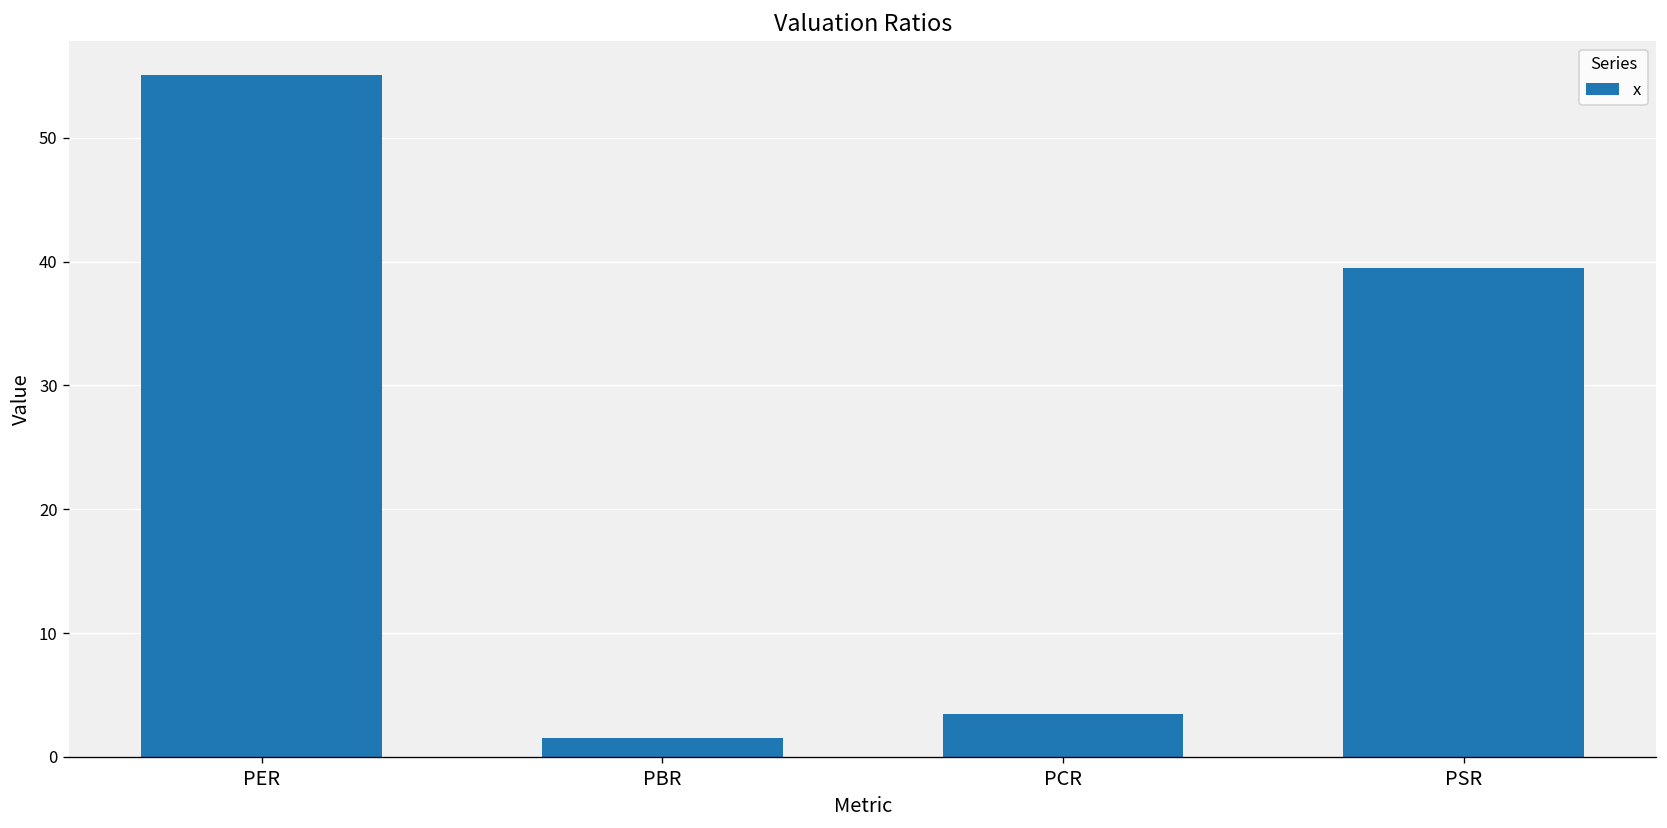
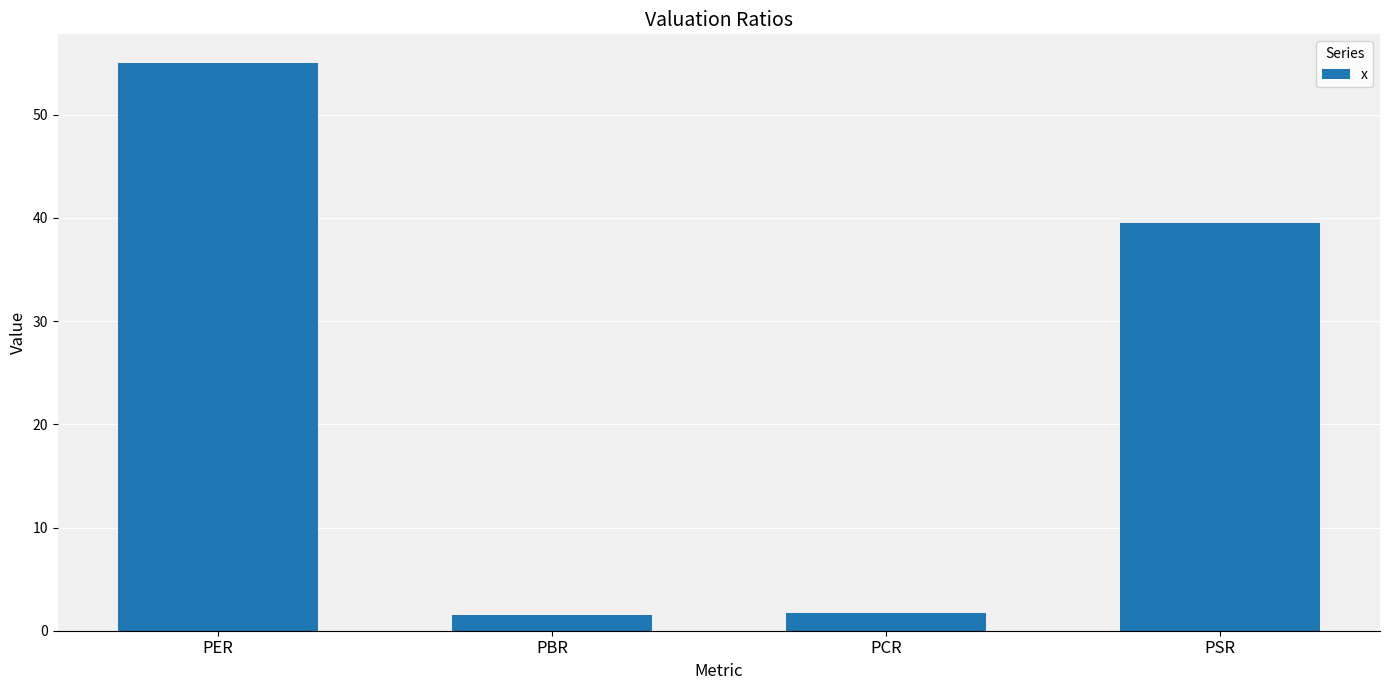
PCR: 3.5 -> 1.8
